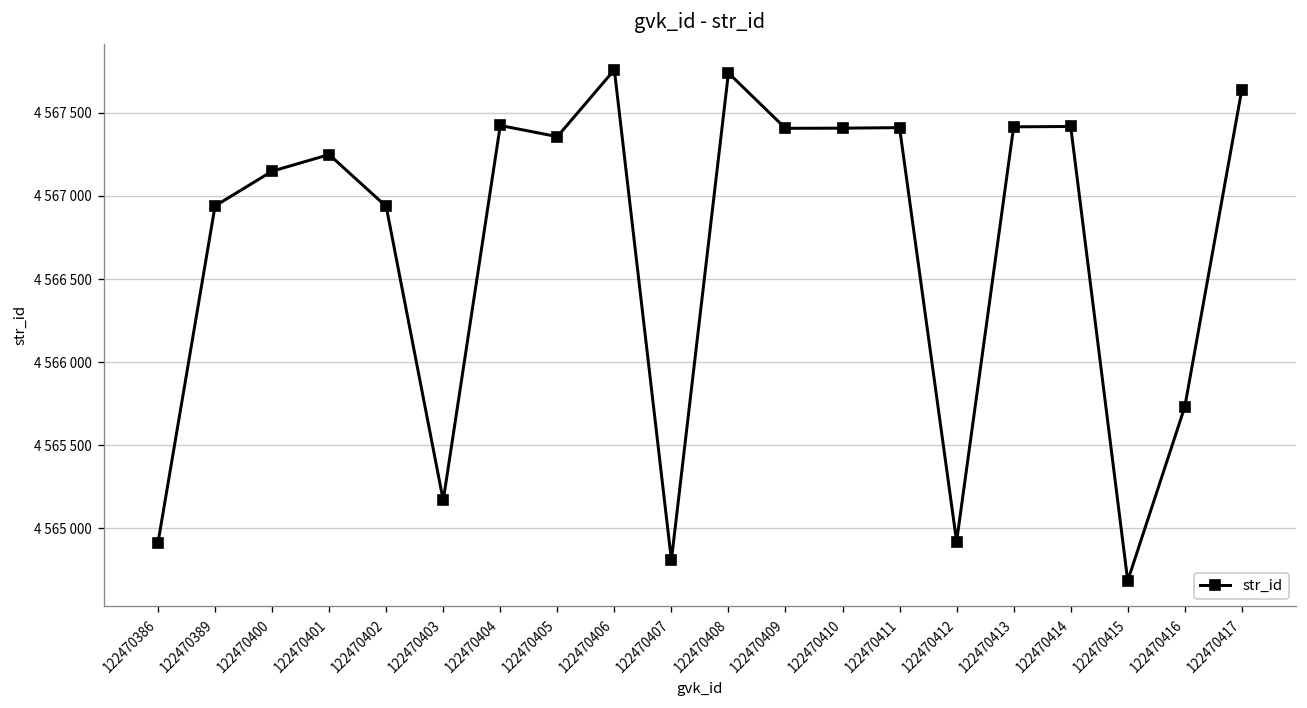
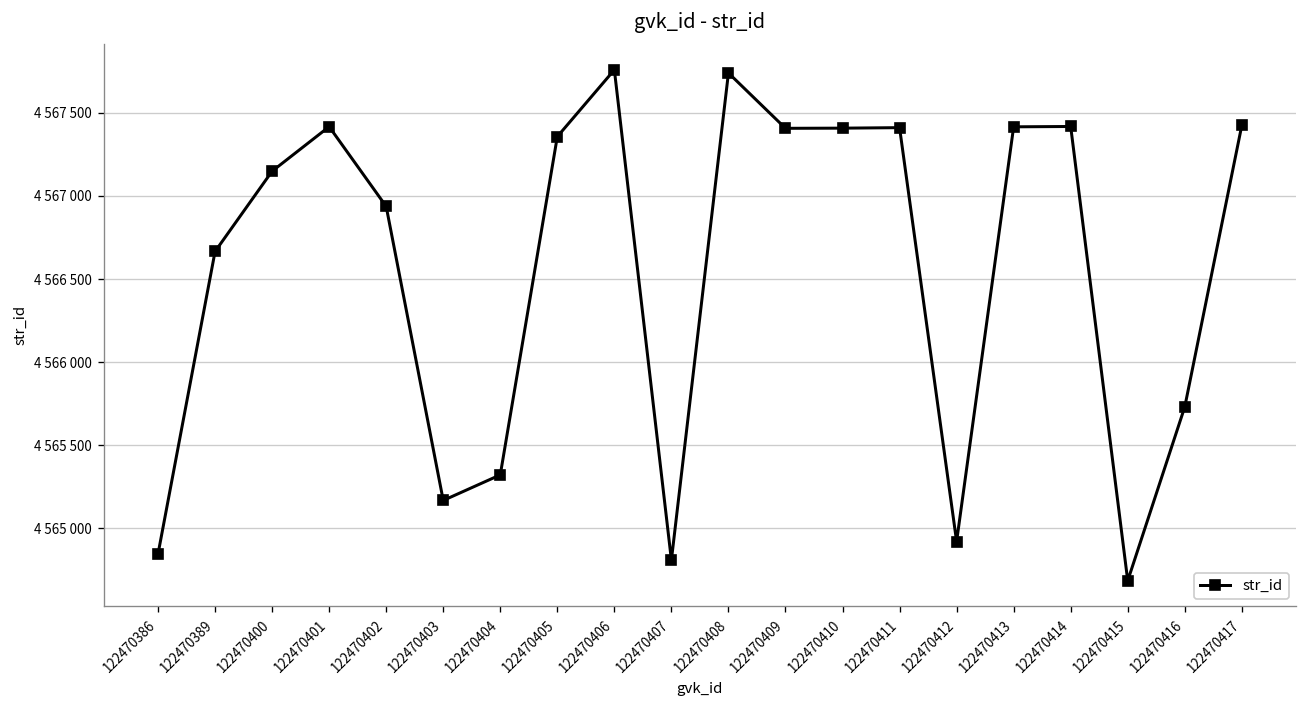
122470386: 4564920 -> 4564850
122470389: 4566940 -> 4566670
122470401: 4567250 -> 4567420
122470404: 4567420 -> 4565320
122470417: 4567640 -> 4567430
